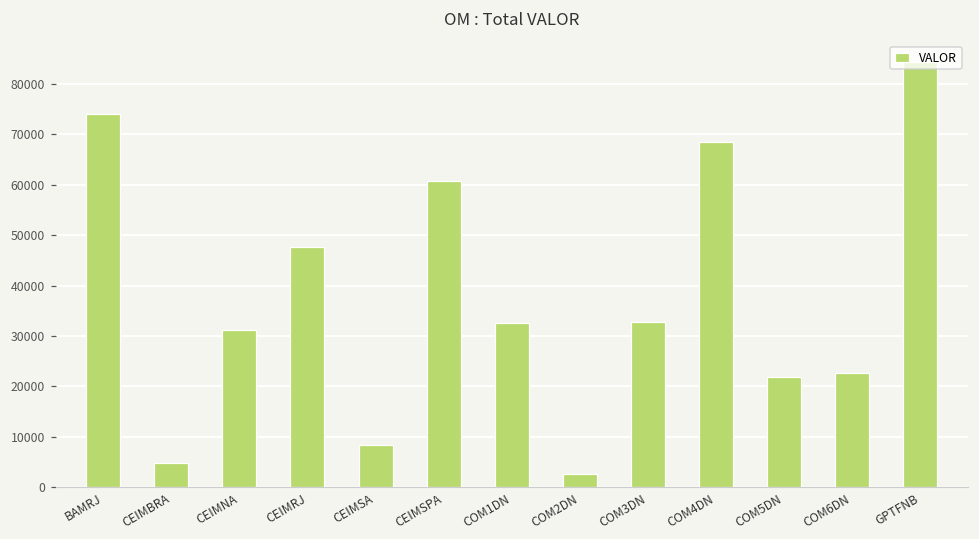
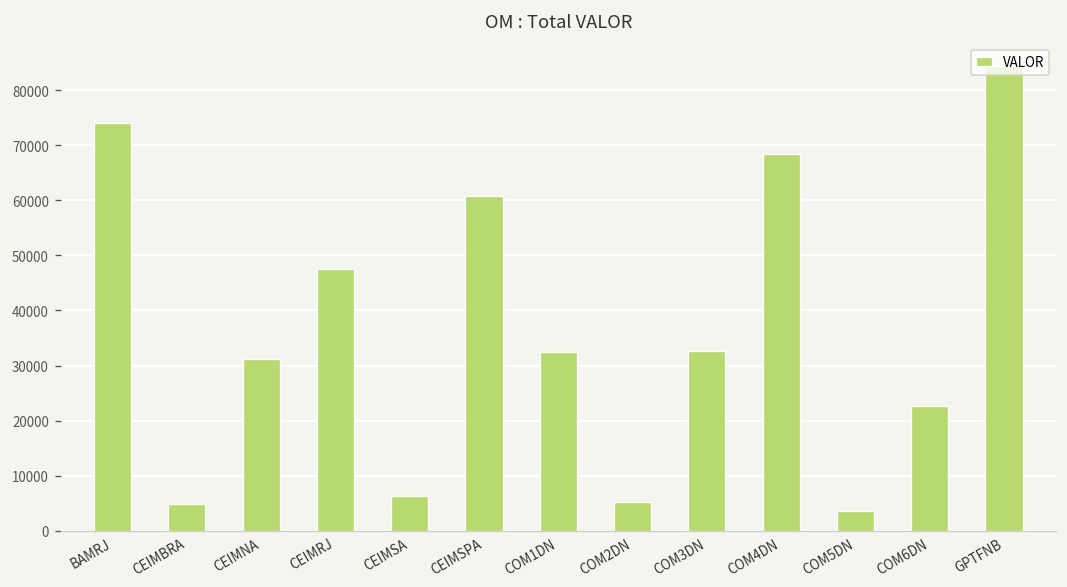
CEIMSA: 8000 -> 6000
COM2DN: 3000 -> 5000
COM5DN: 22000 -> 4000
